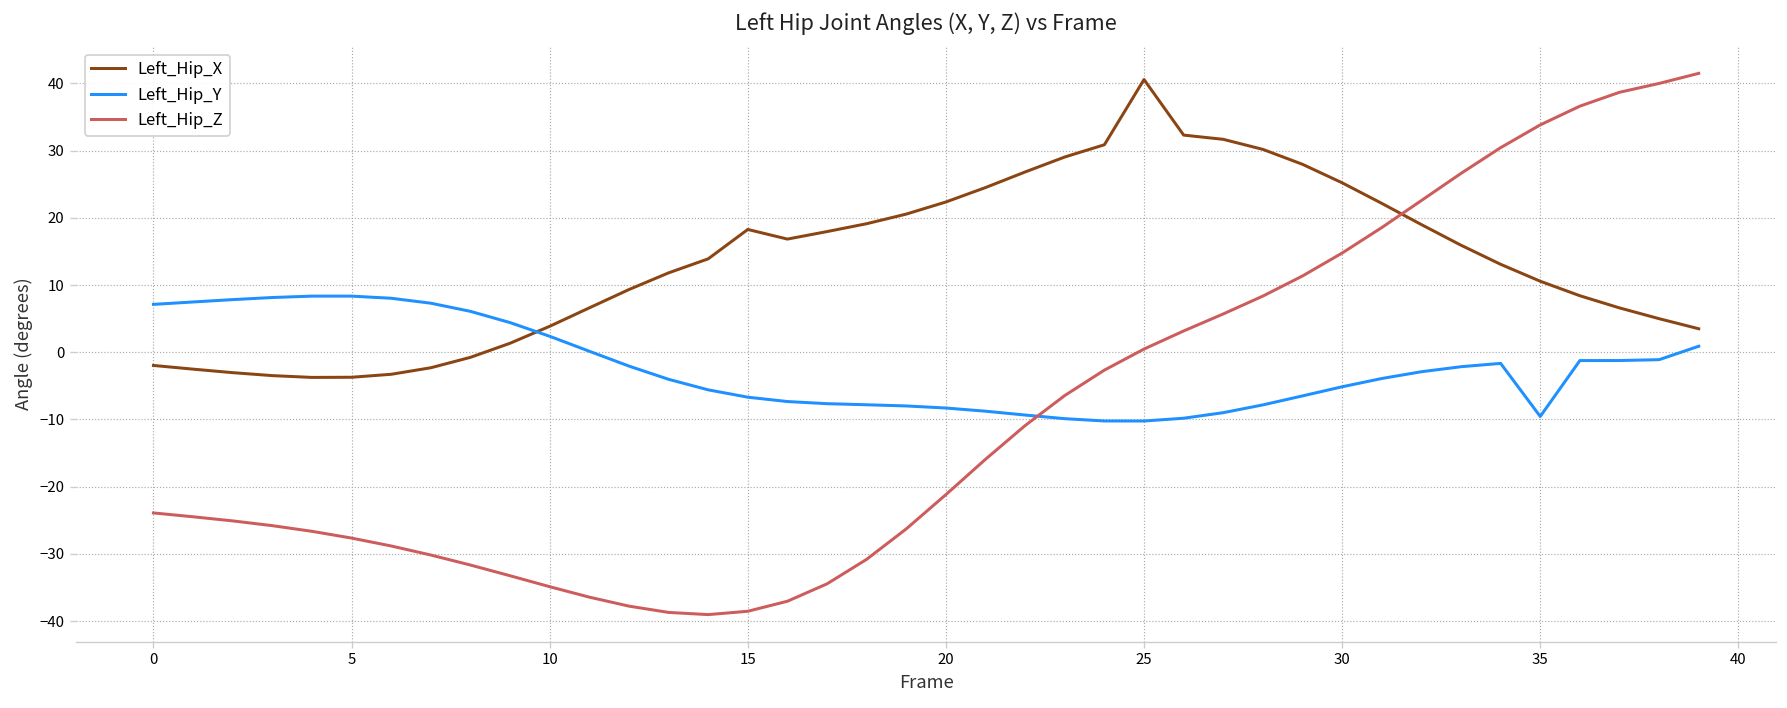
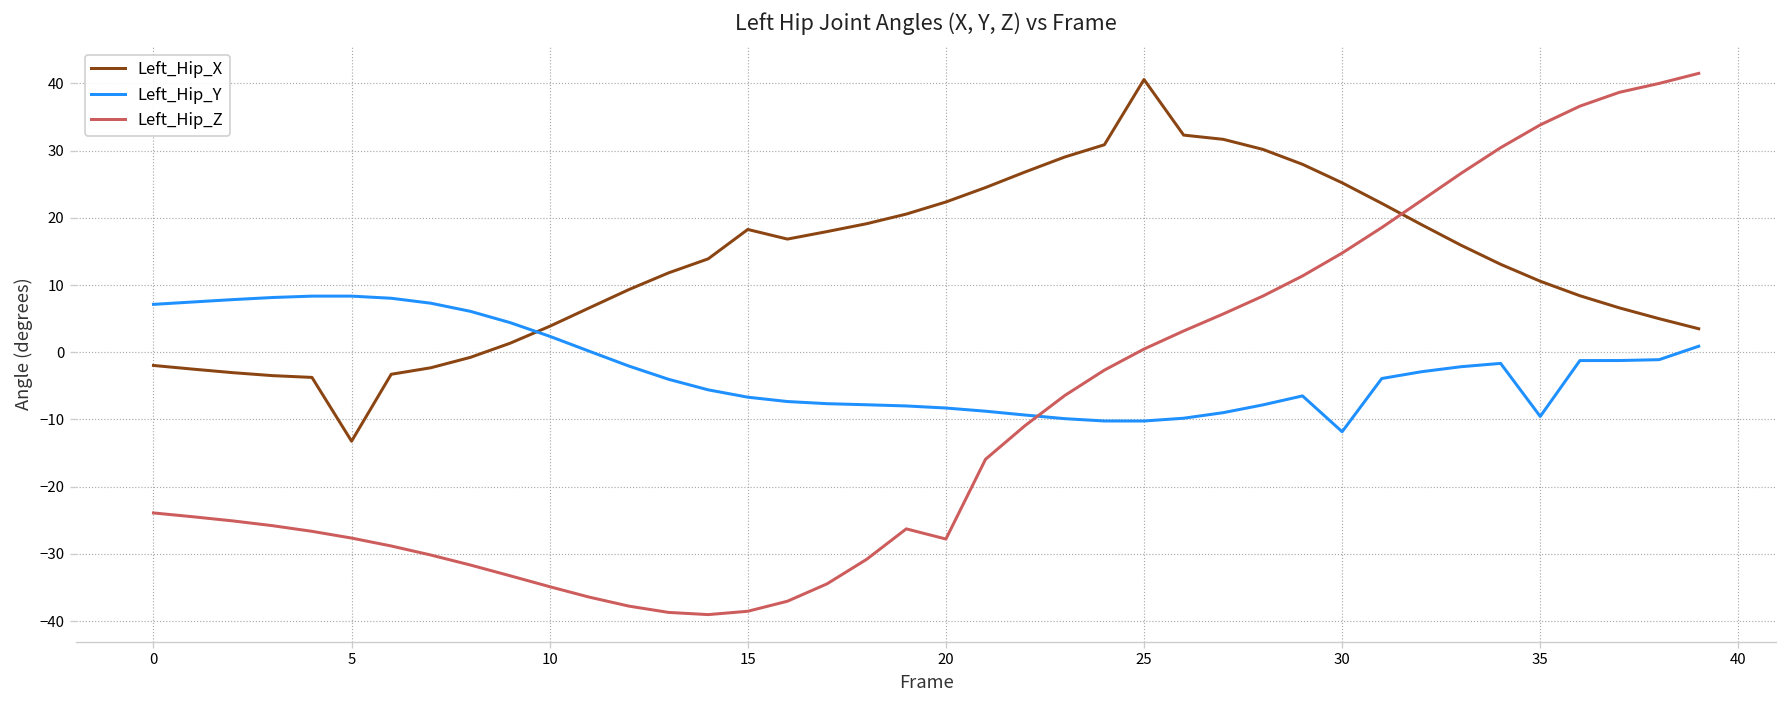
Left_Hip_X, 5: -4 -> -13
Left_Hip_Z, 20: -21 -> -28
Left_Hip_Y, 30: -5 -> -12
